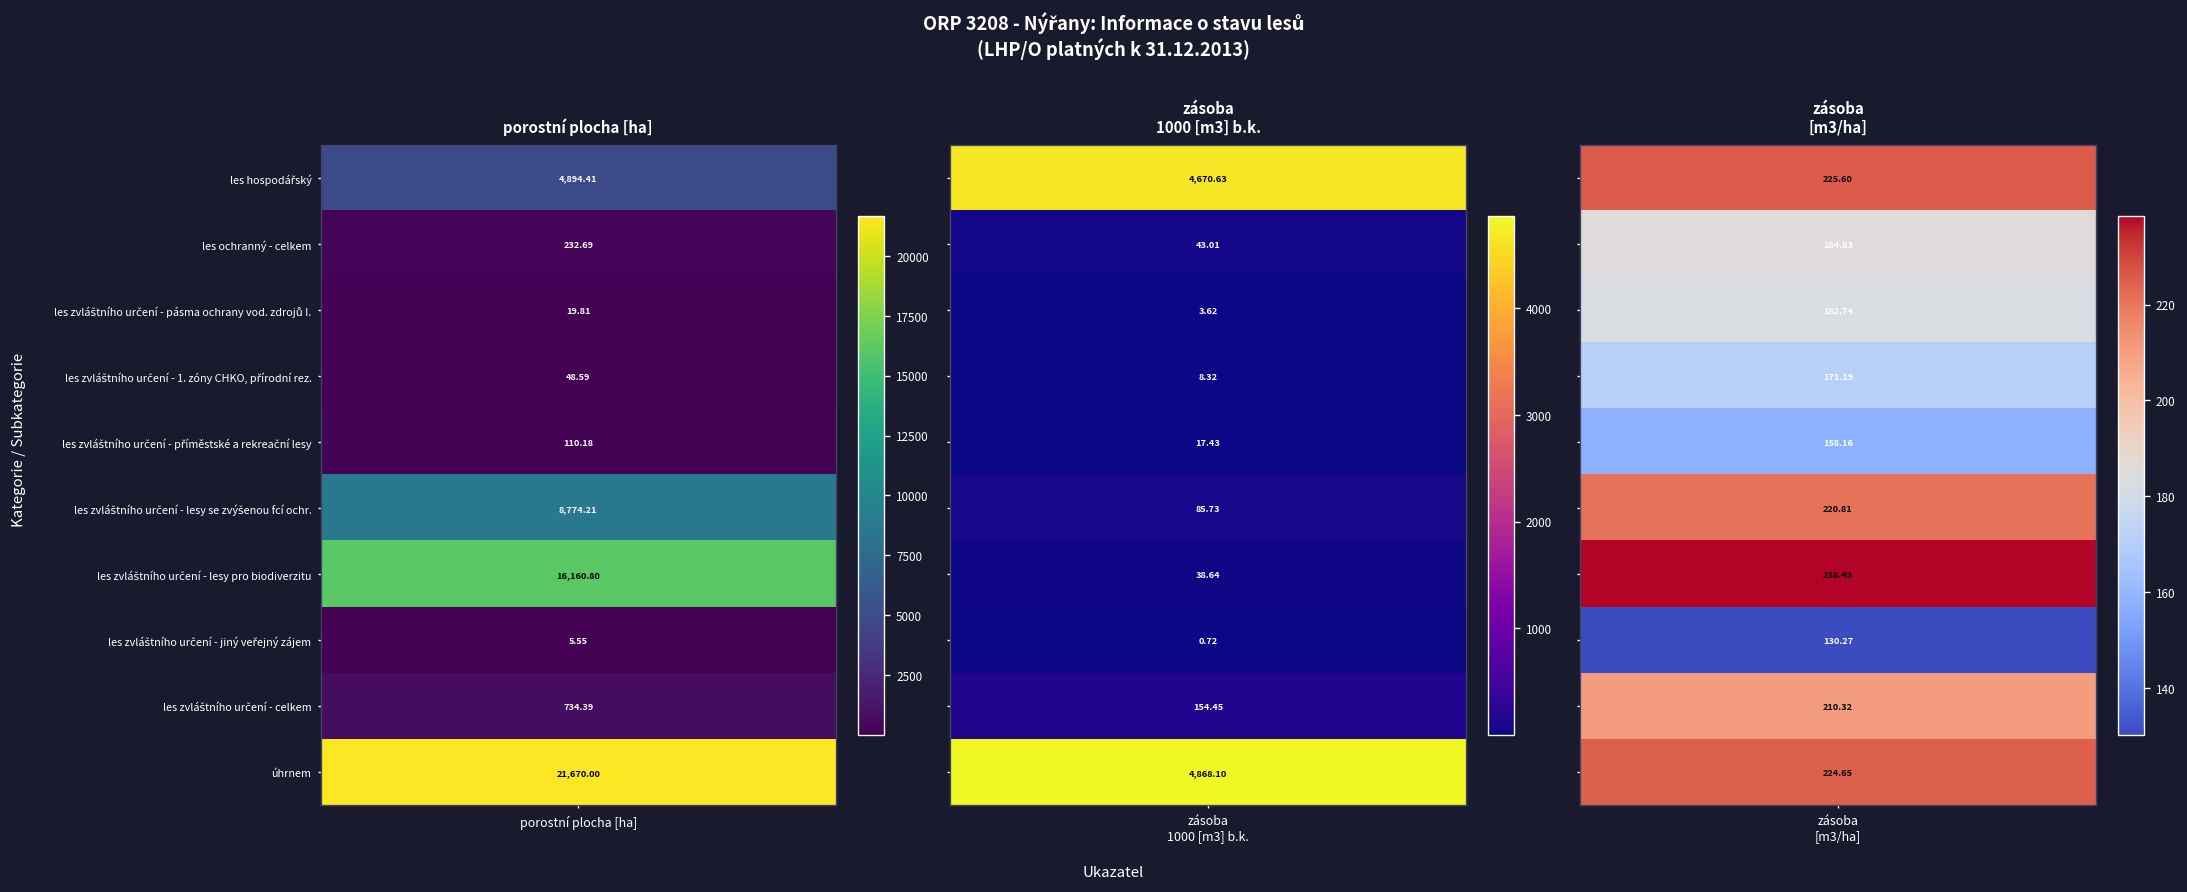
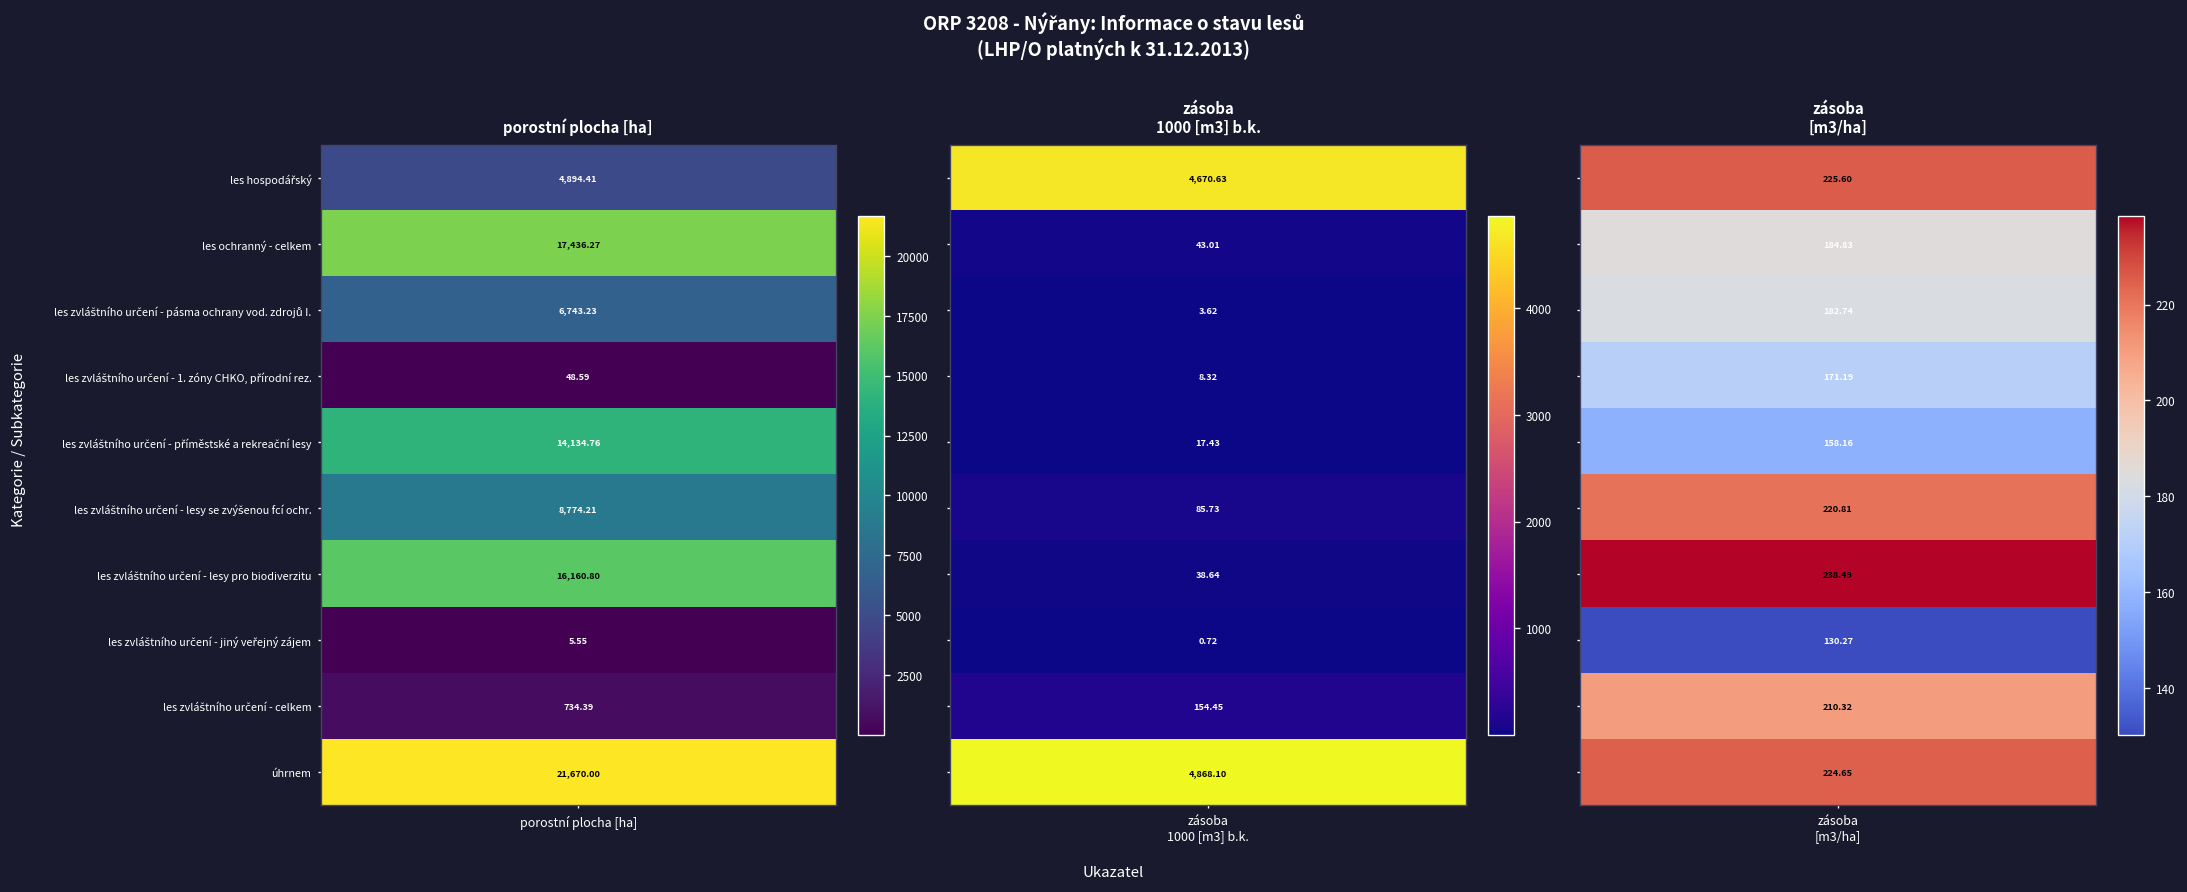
porostní plocha [ha], les ochranný - celkem, porostní plocha [ha]: 232.69 -> 17,436.27
porostní plocha [ha], les zvláštního určení - pásma ochrany vod. zdrojů I., porostní plocha [ha]: 19.81 -> 6,743.23
porostní plocha [ha], les zvláštního určení - příměstské a rekreační lesy, porostní plocha [ha]: 110.18 -> 14,134.76
